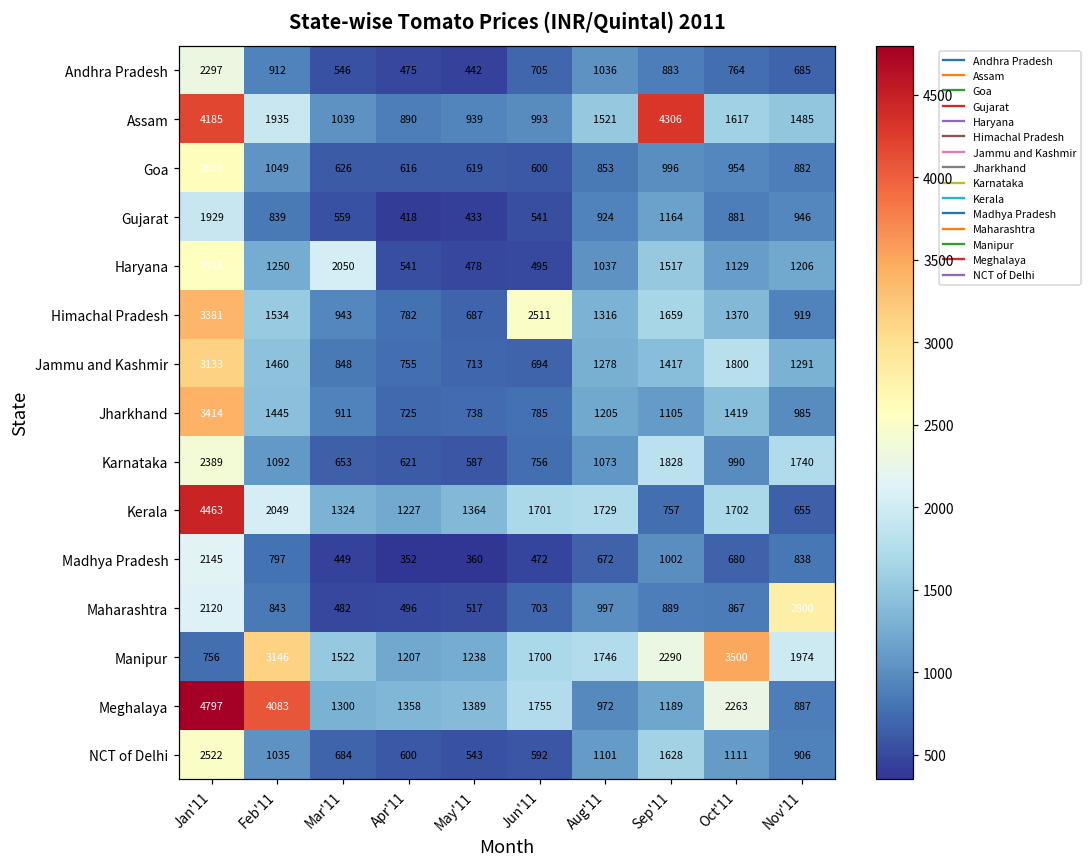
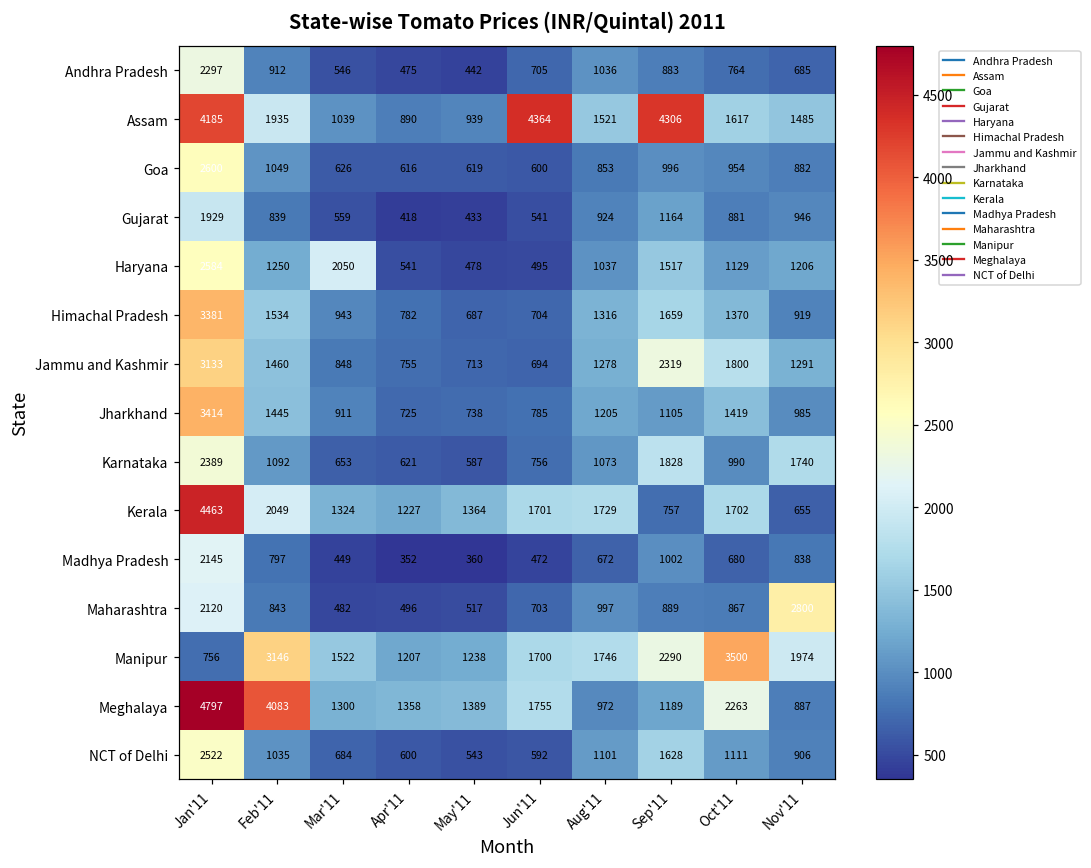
Assam, Jun'11: 993 -> 4364
Himachal Pradesh, Jun'11: 2511 -> 704
Jammu and Kashmir, Sep'11: 1417 -> 2319
